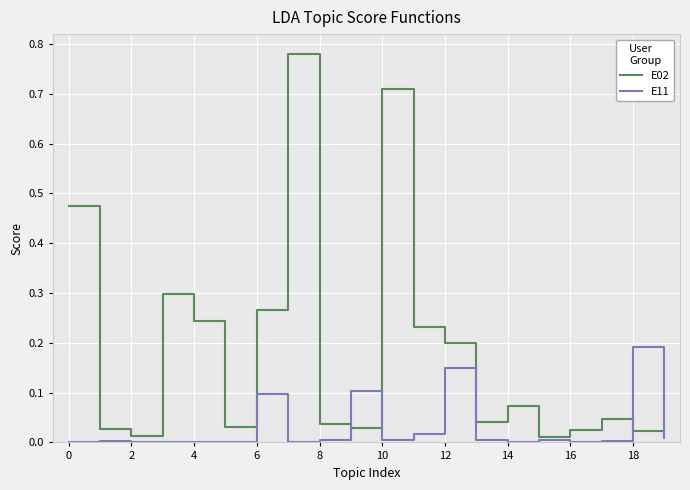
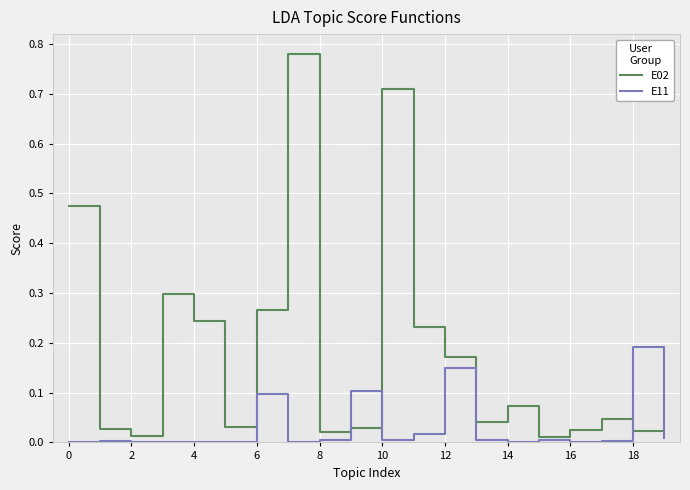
E02, 8: 0.04 -> 0.02
E02, 12: 0.20 -> 0.17
